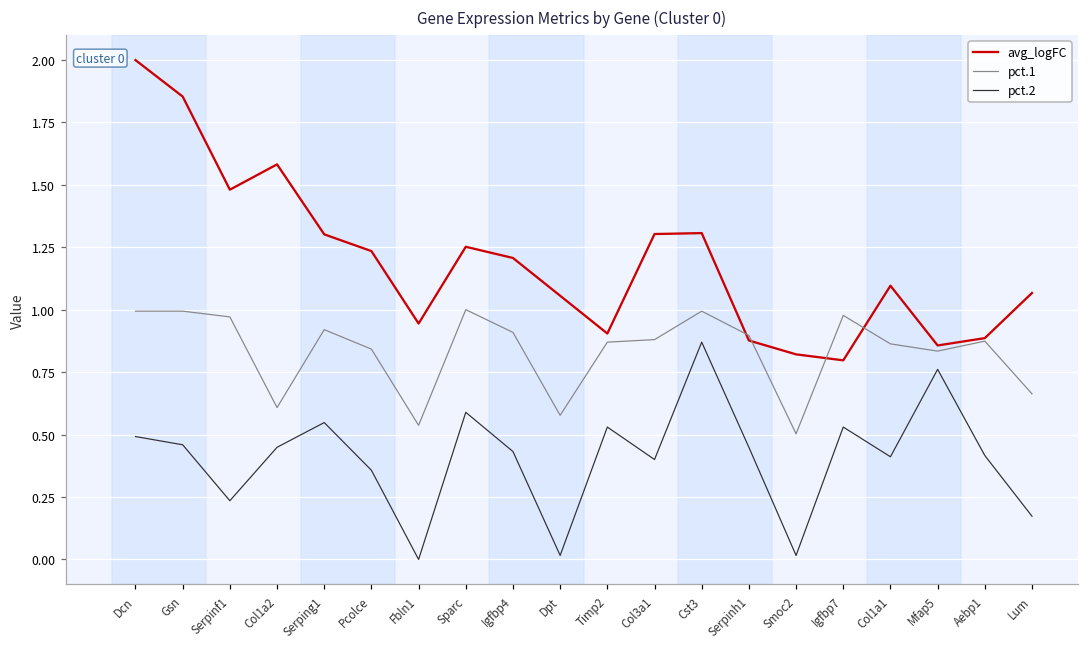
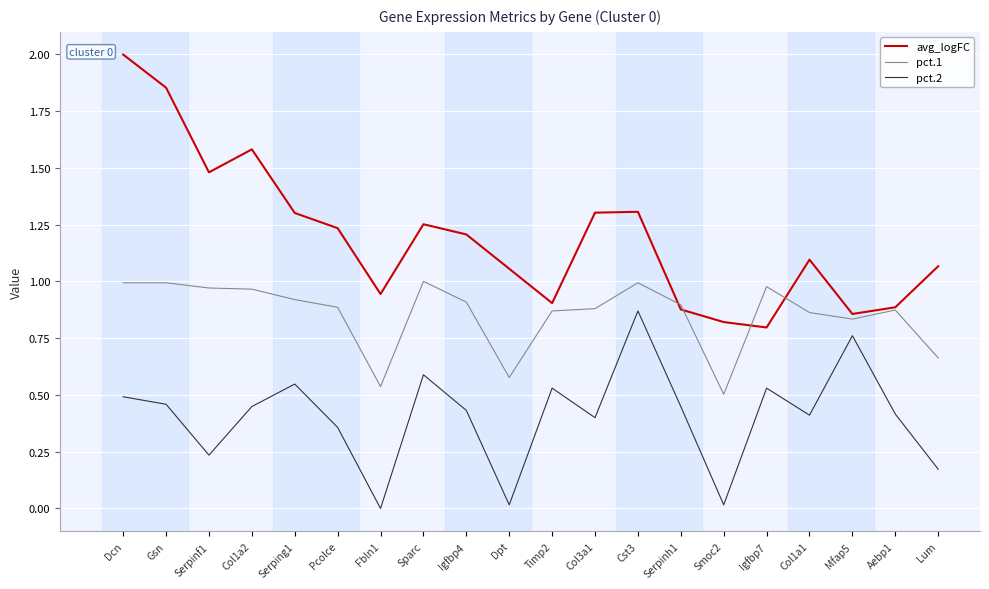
pct.1, Col1a2: 0.61 -> 0.97
pct.1, Pcolce: 0.84 -> 0.89
